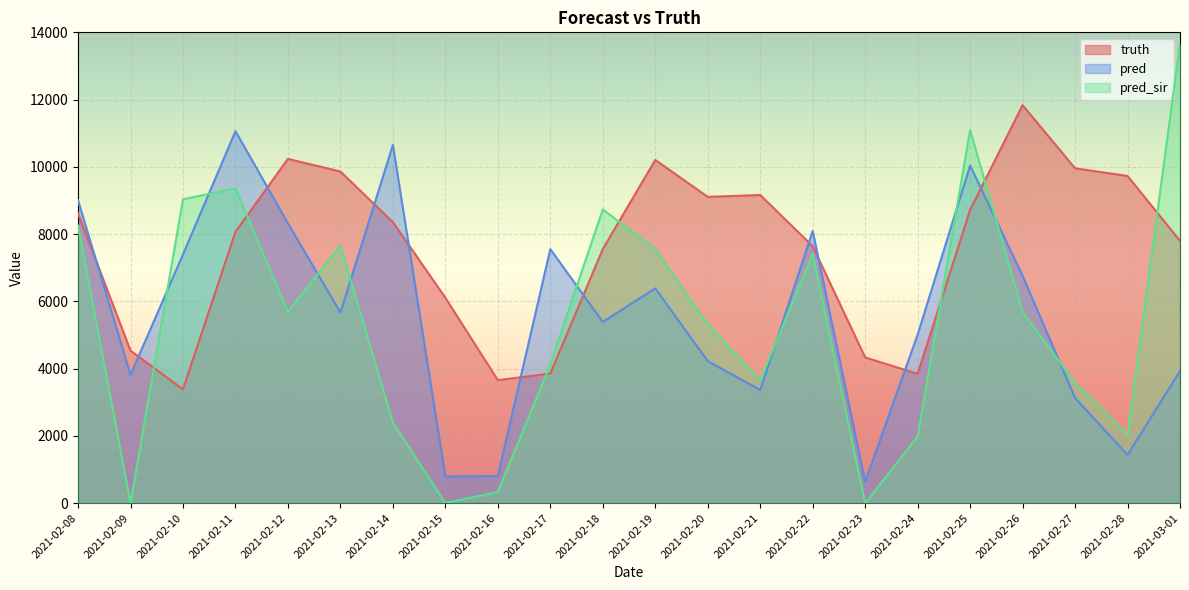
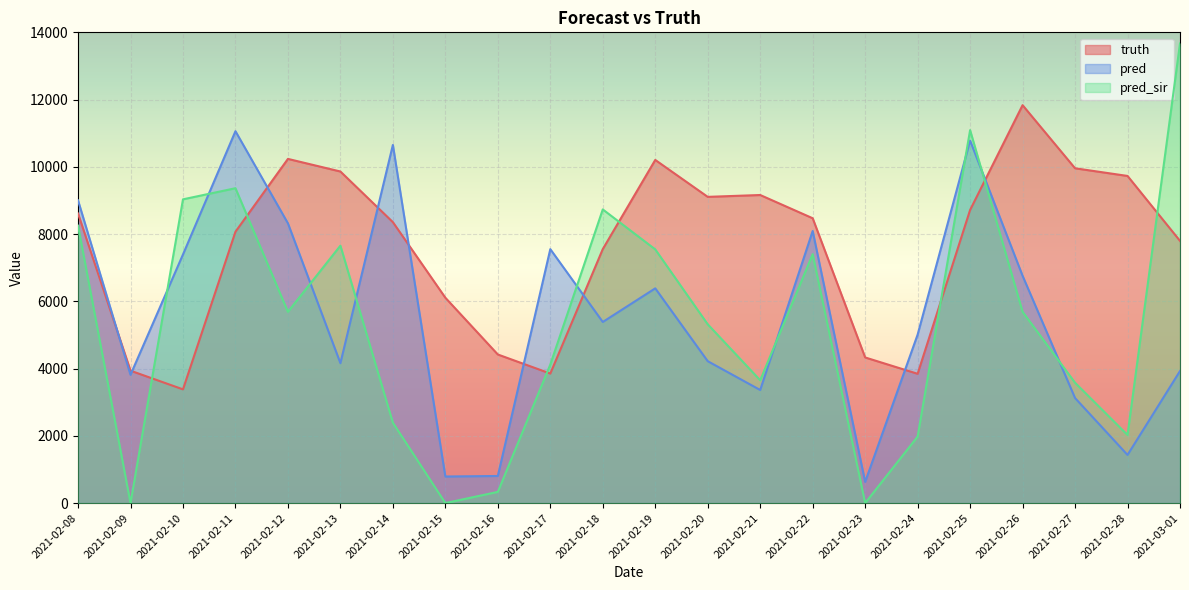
truth, 2021-02-09: 4500 -> 3900
pred, 2021-02-13: 5700 -> 4200
truth, 2021-02-16: 3700 -> 4400
truth, 2021-02-22: 7600 -> 8500
pred, 2021-02-25: 10000 -> 10800
